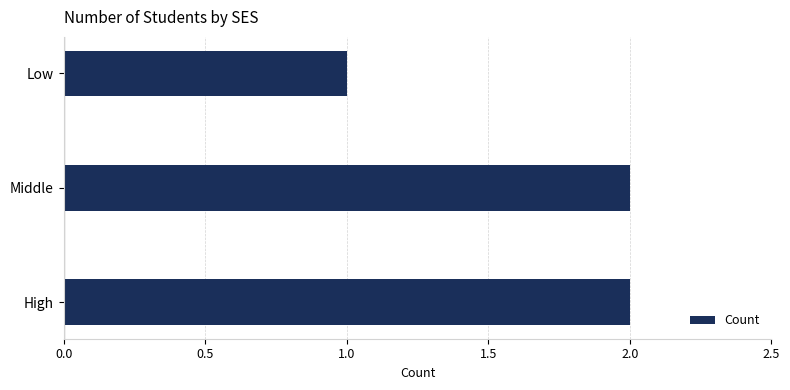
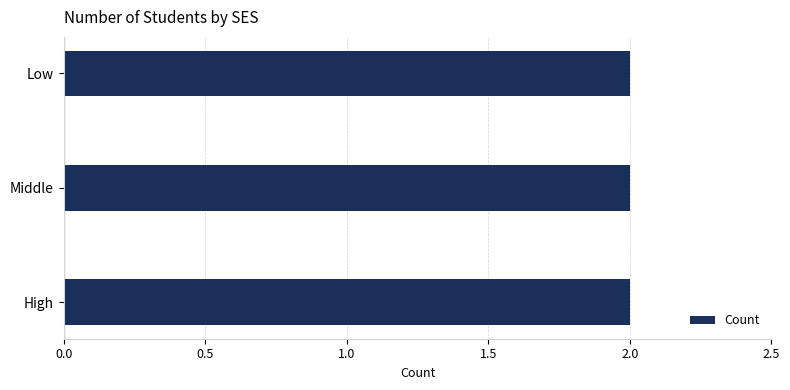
Low: 1 -> 2
